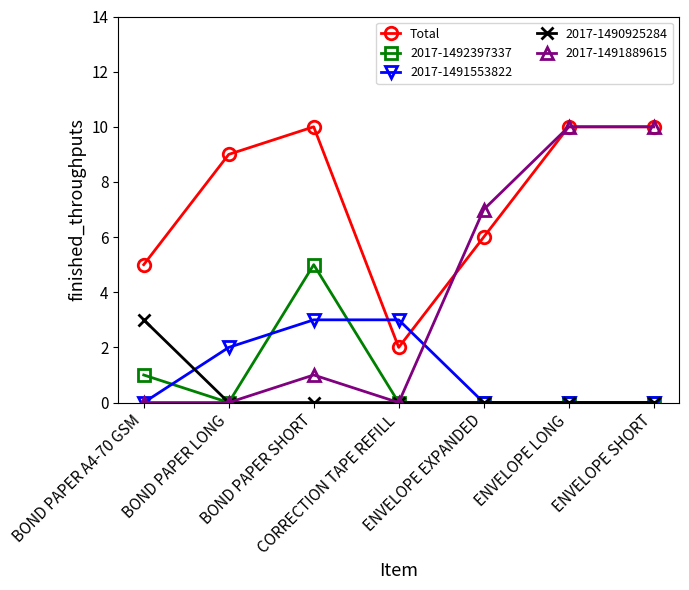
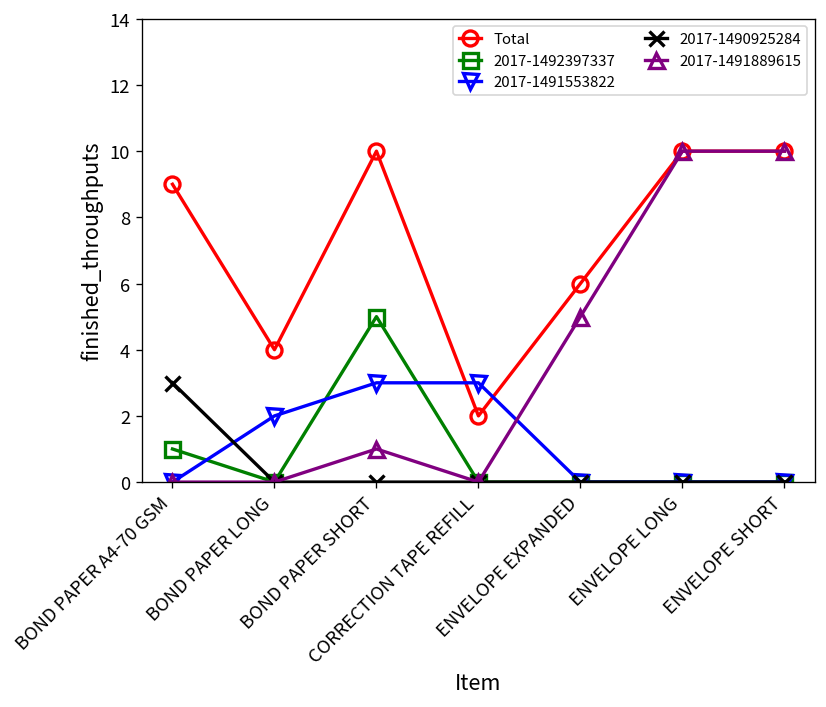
Total, BOND PAPER A4-70 GSM: 5 -> 9
Total, BOND PAPER LONG: 9 -> 4
2017-1491889615, ENVELOPE EXPANDED: 7 -> 5
